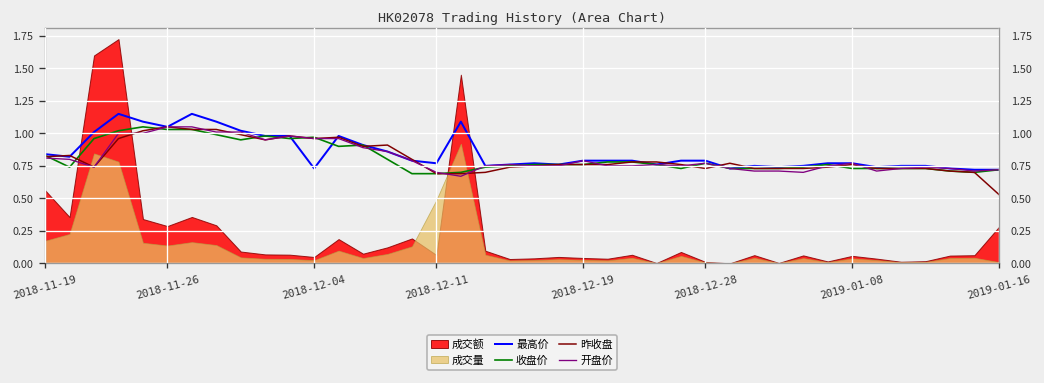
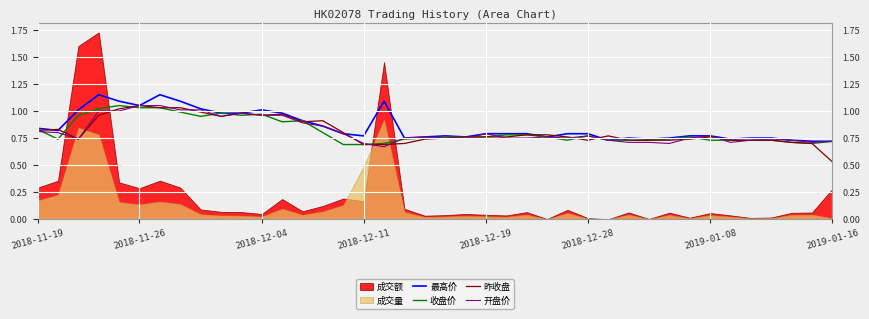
成交额, 2018-11-19: 0.56 -> 0.29
最高价, 2018-12-04: 0.73 -> 1.01
成交额, 2018-12-11: 0.06 -> 0.17
